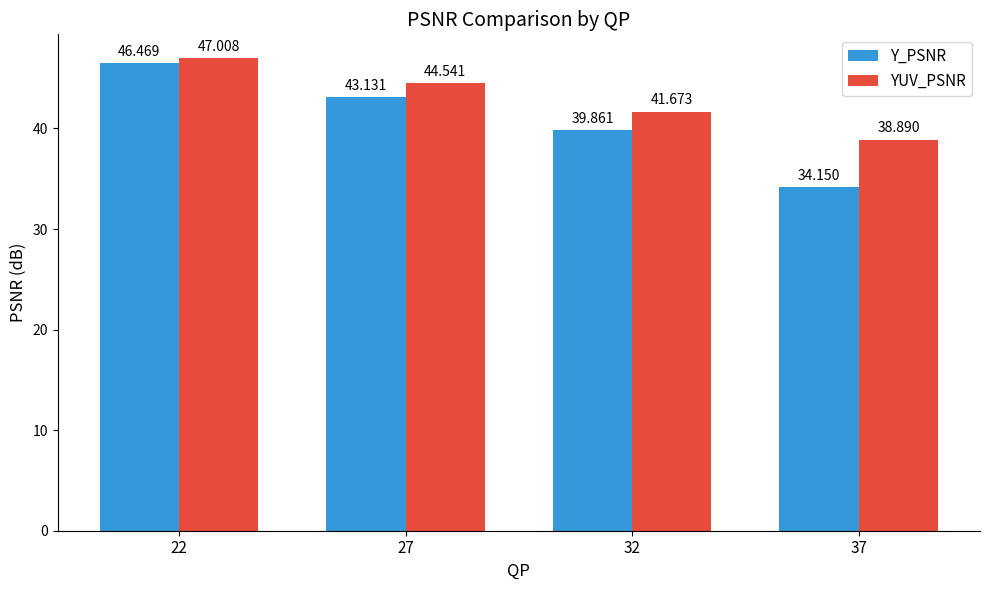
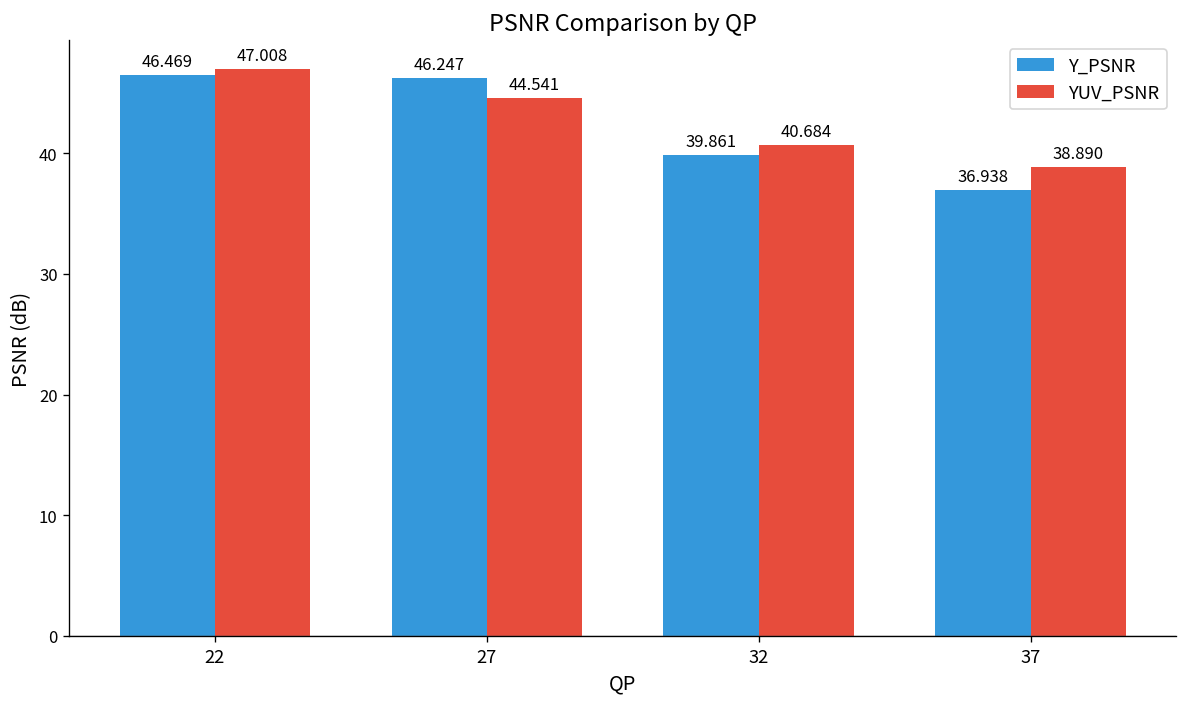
Y_PSNR, 27: 43.131 -> 46.247
YUV_PSNR, 32: 41.673 -> 40.684
Y_PSNR, 37: 34.150 -> 36.938
